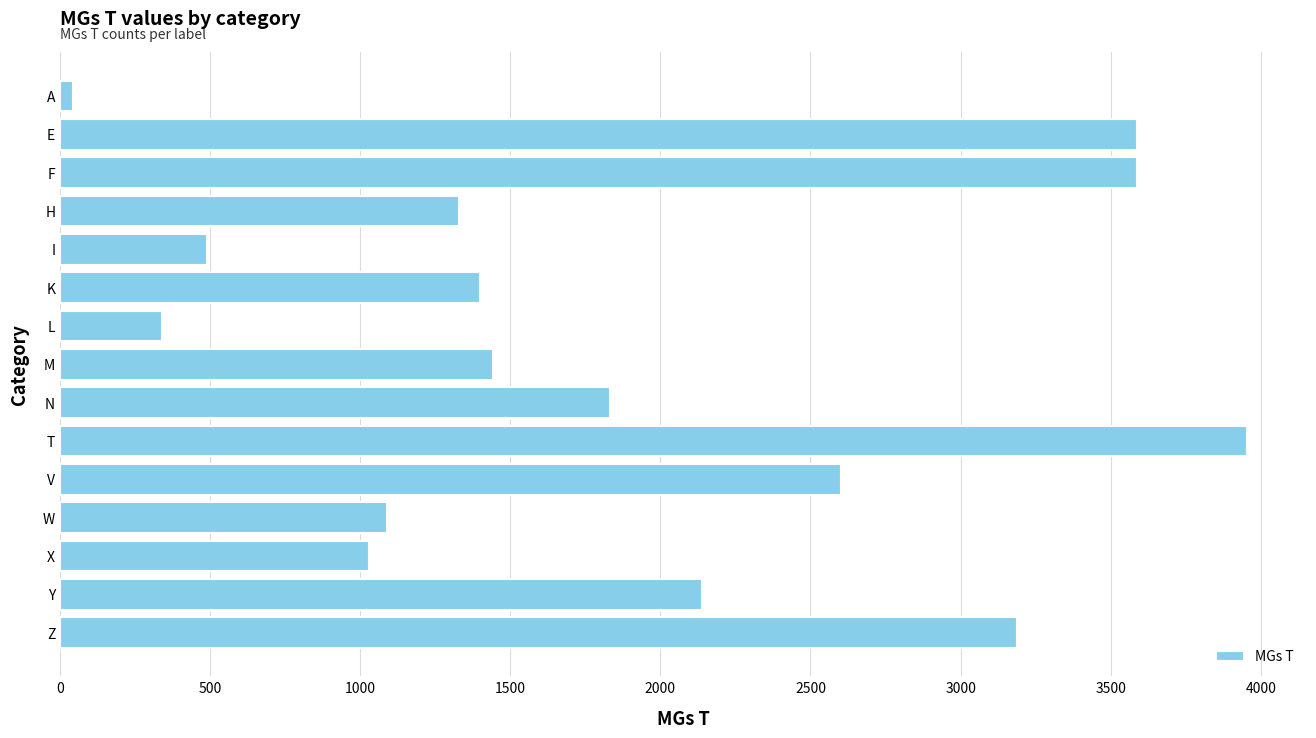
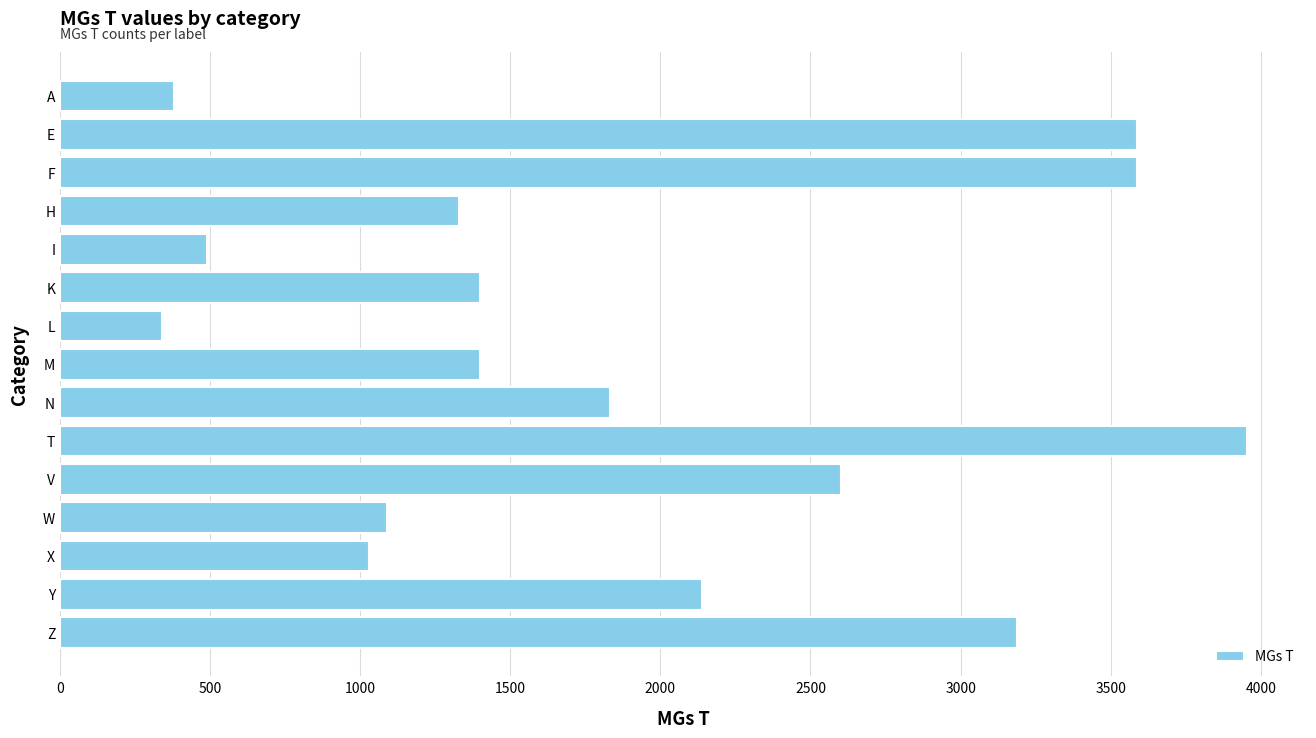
A: 40 -> 380
M: 1440 -> 1400
